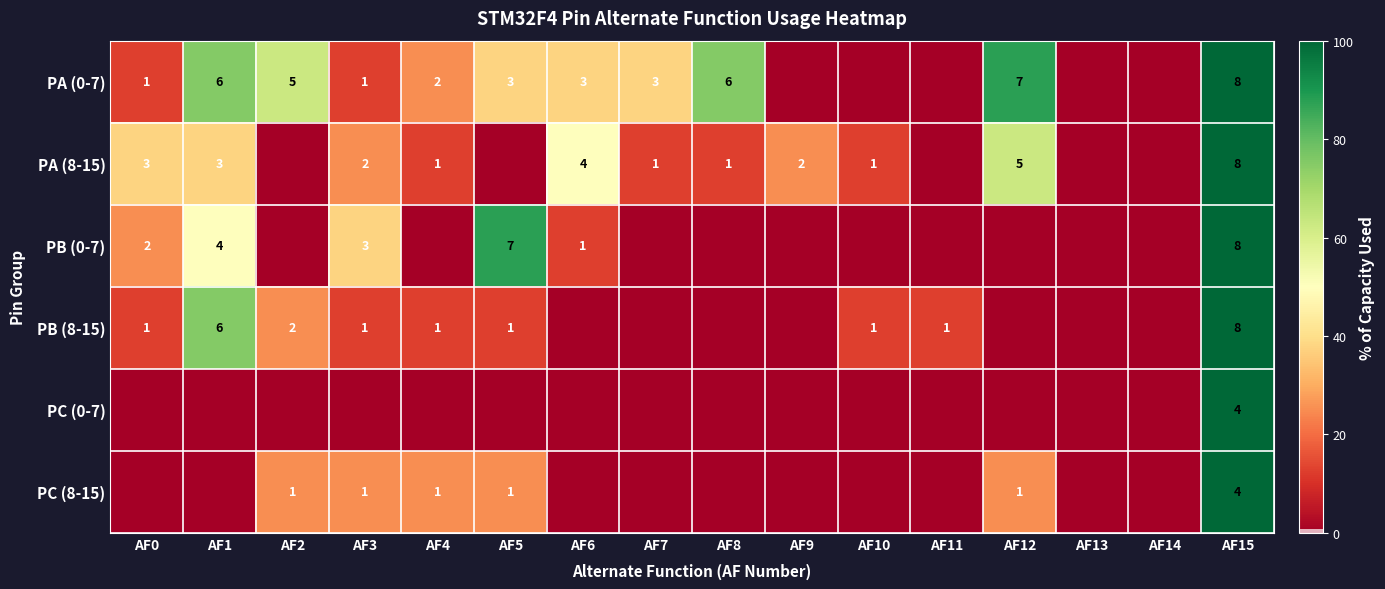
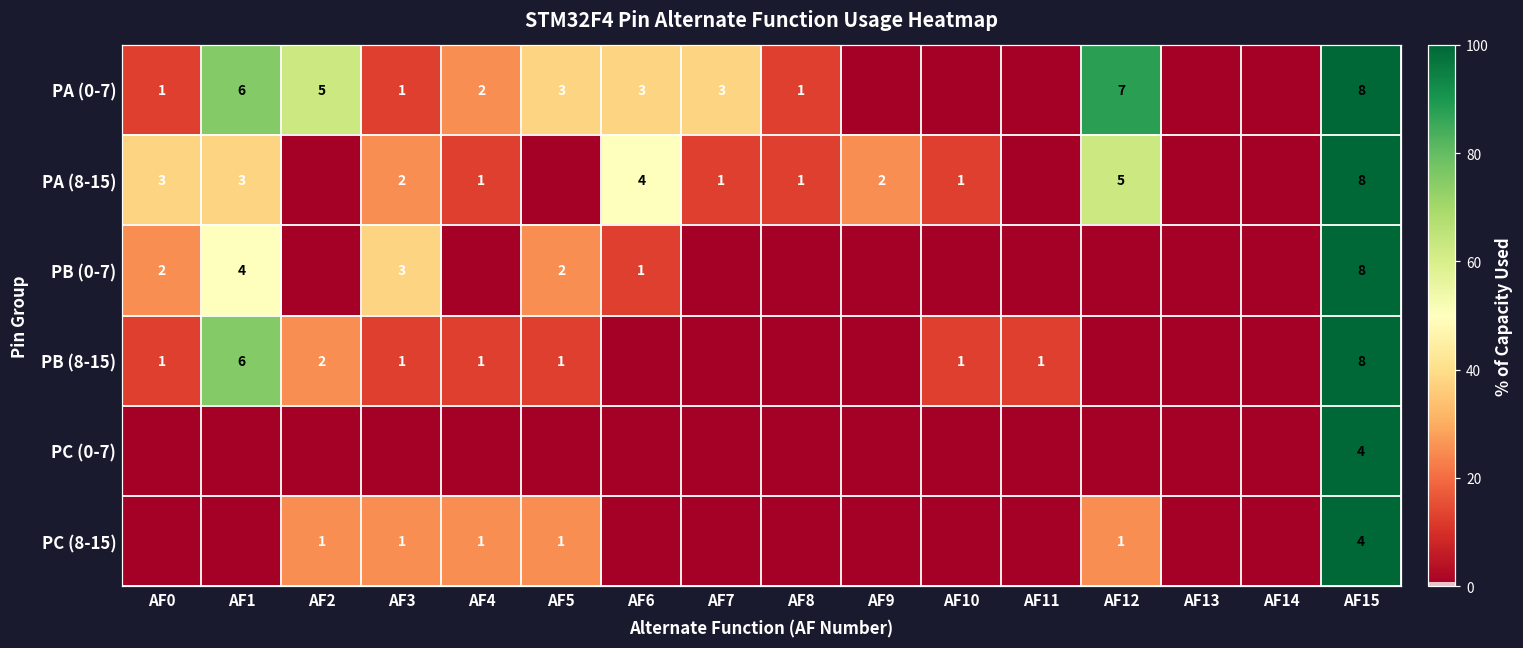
PA (0-7), AF8: 6 -> 1
PB (0-7), AF5: 7 -> 2
